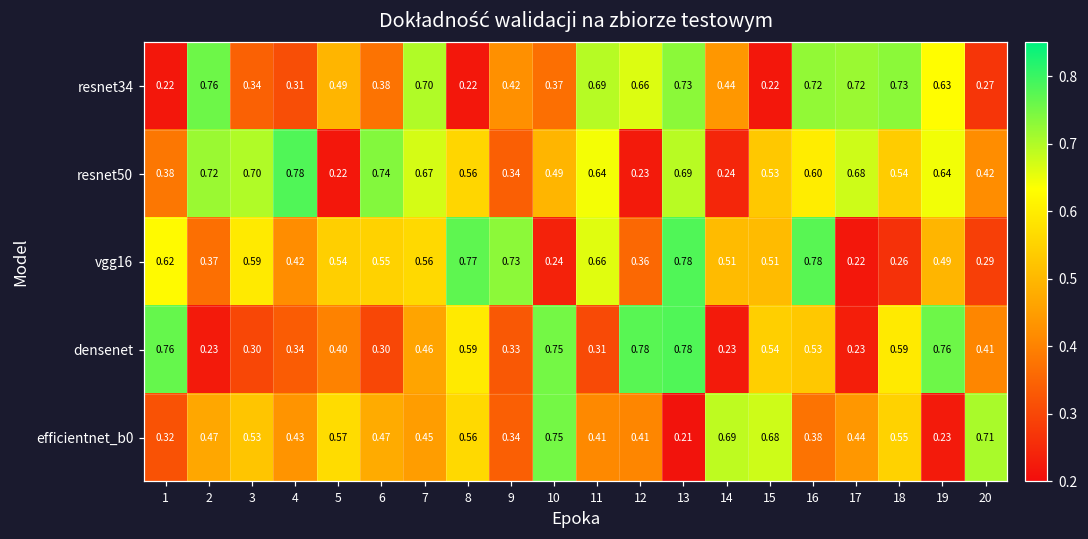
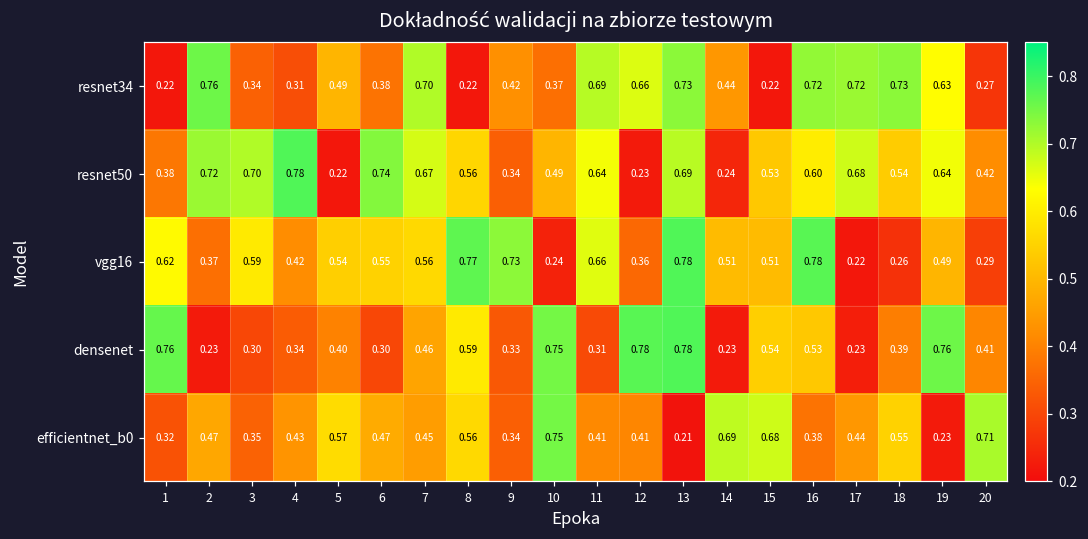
densenet, 18: 0.59 -> 0.39
efficientnet_b0, 3: 0.53 -> 0.35
